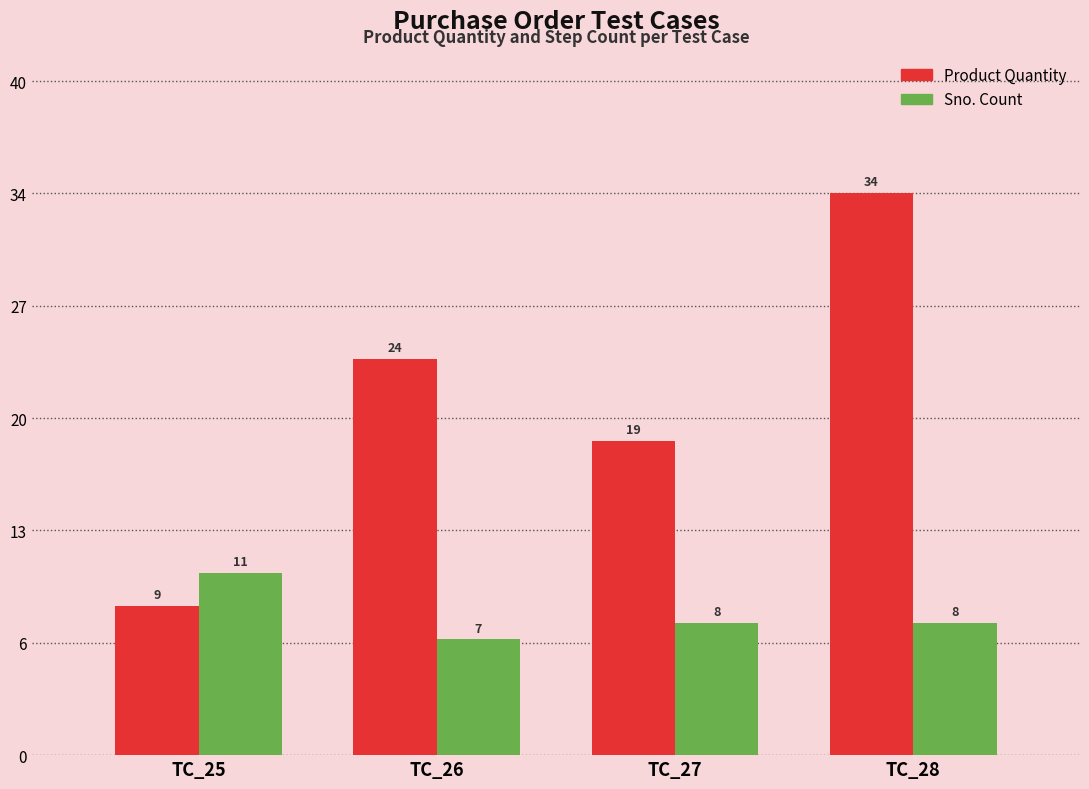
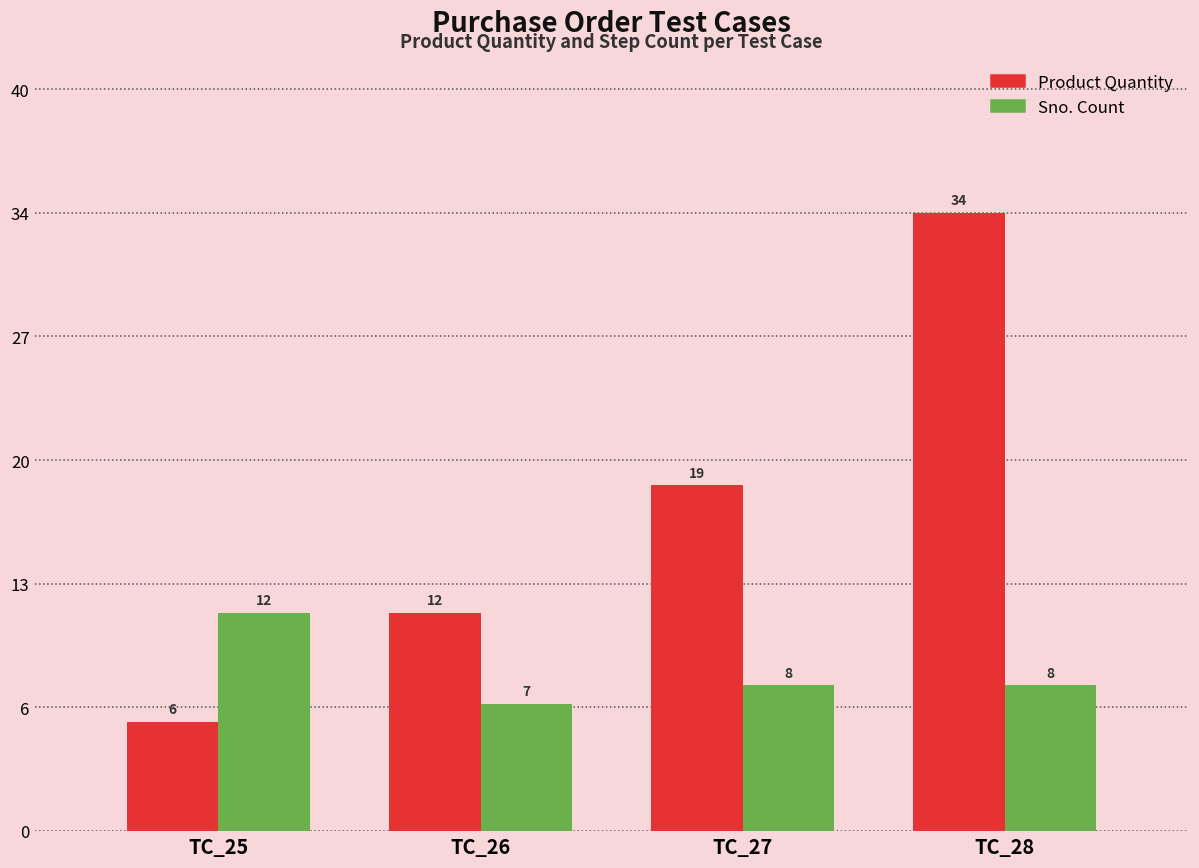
Product Quantity, TC_25: 9 -> 6
Sno. Count, TC_25: 11 -> 12
Product Quantity, TC_26: 24 -> 12
